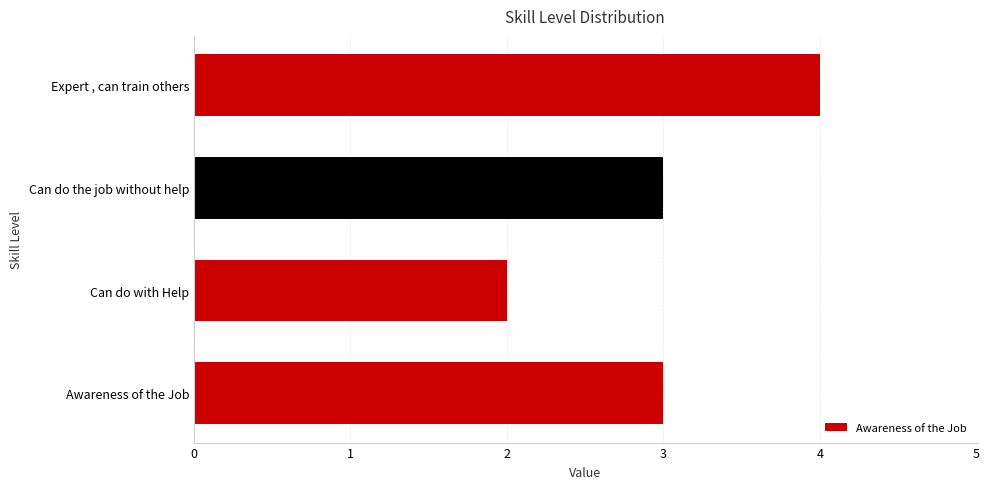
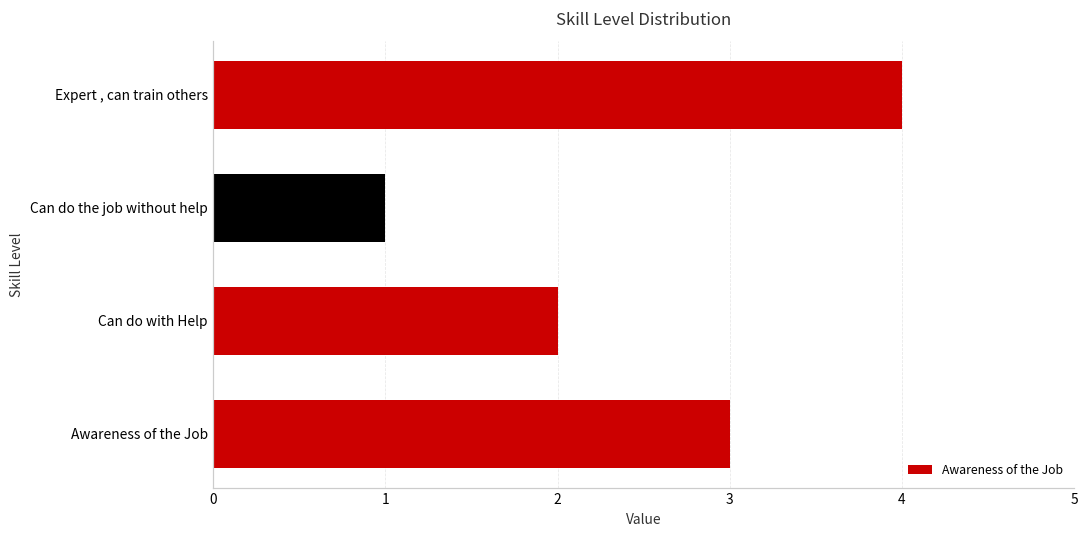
Can do the job without help: 3 -> 1
